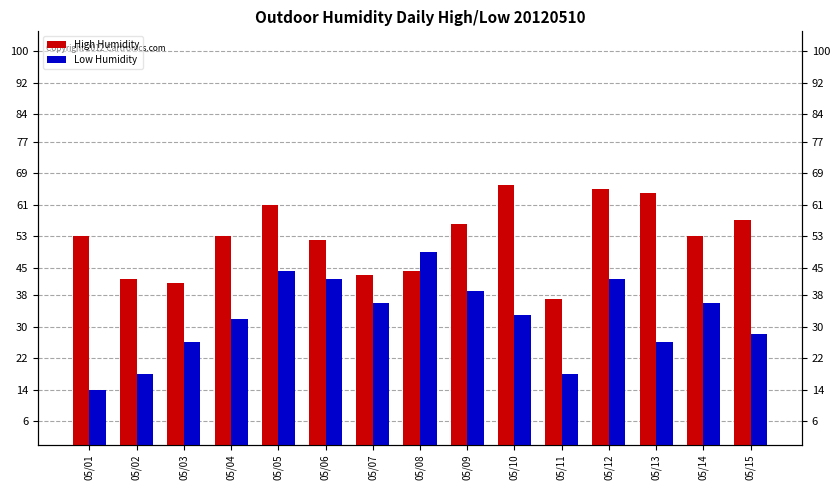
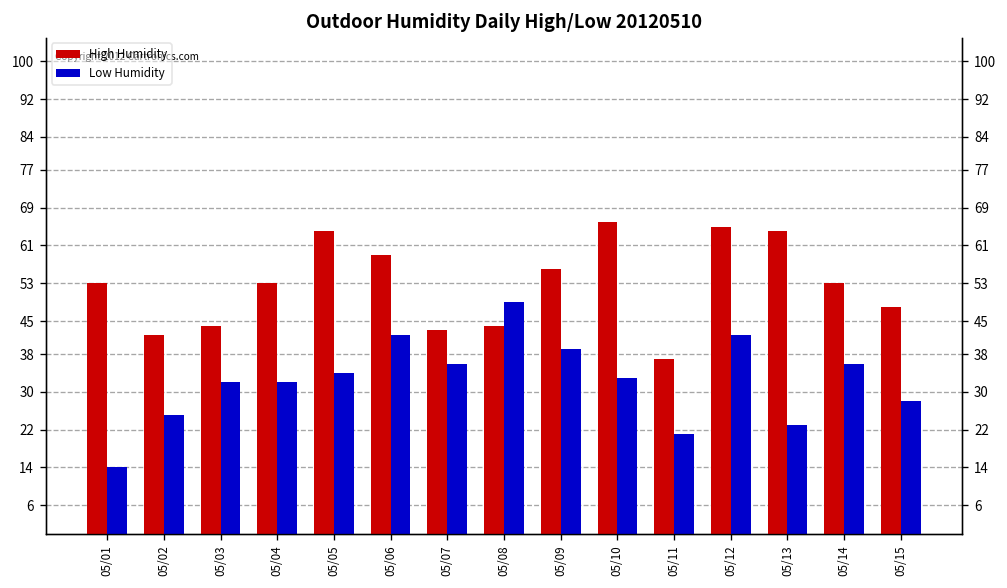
Low Humidity, 05/02: 18 -> 25
High Humidity, 05/03: 41 -> 44
Low Humidity, 05/03: 26 -> 32
High Humidity, 05/05: 61 -> 64
Low Humidity, 05/05: 44 -> 34
High Humidity, 05/06: 52 -> 59
Low Humidity, 05/11: 18 -> 21
Low Humidity, 05/13: 26 -> 23
High Humidity, 05/15: 57 -> 48
